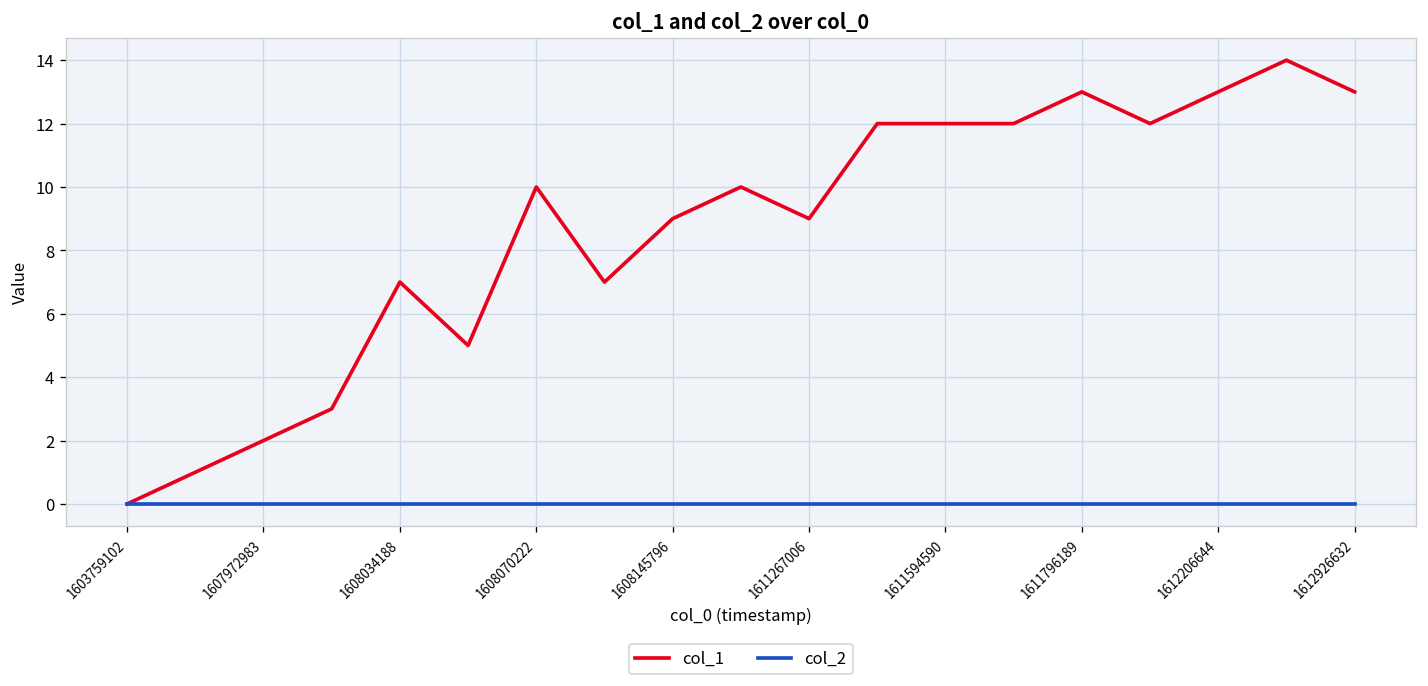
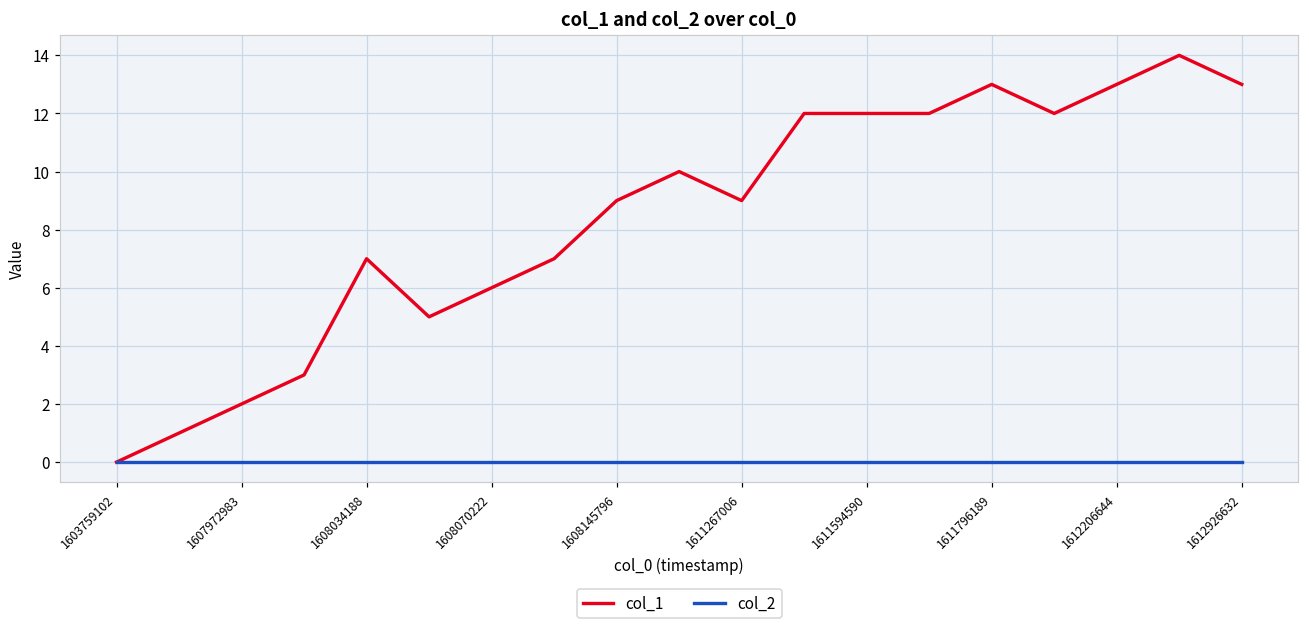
col_1, 1608070222: 10 -> 6
